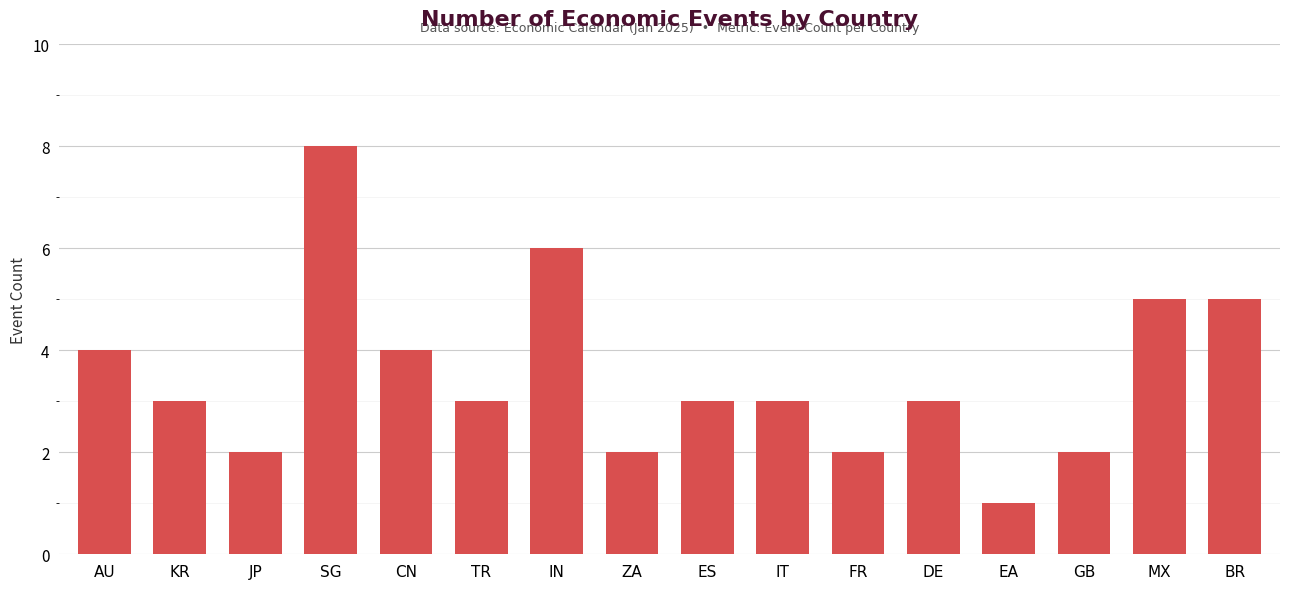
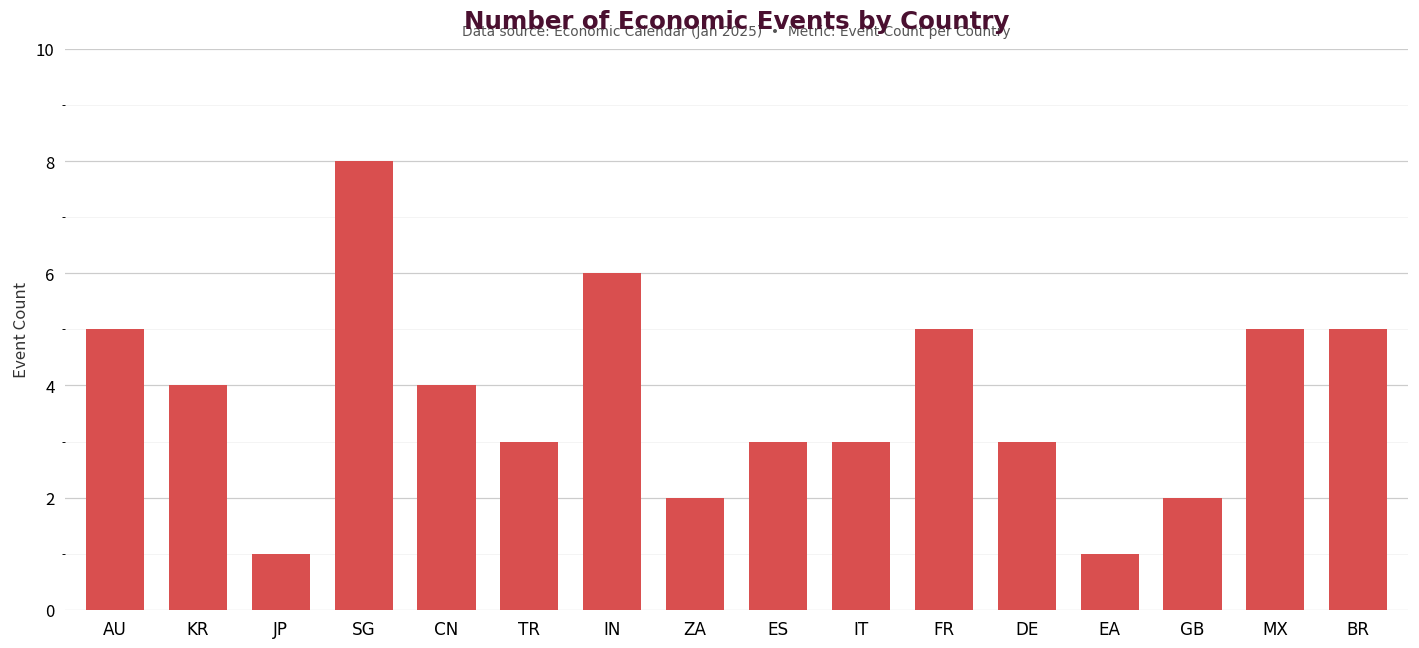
AU: 4 -> 5
KR: 3 -> 4
JP: 2 -> 1
FR: 2 -> 5
